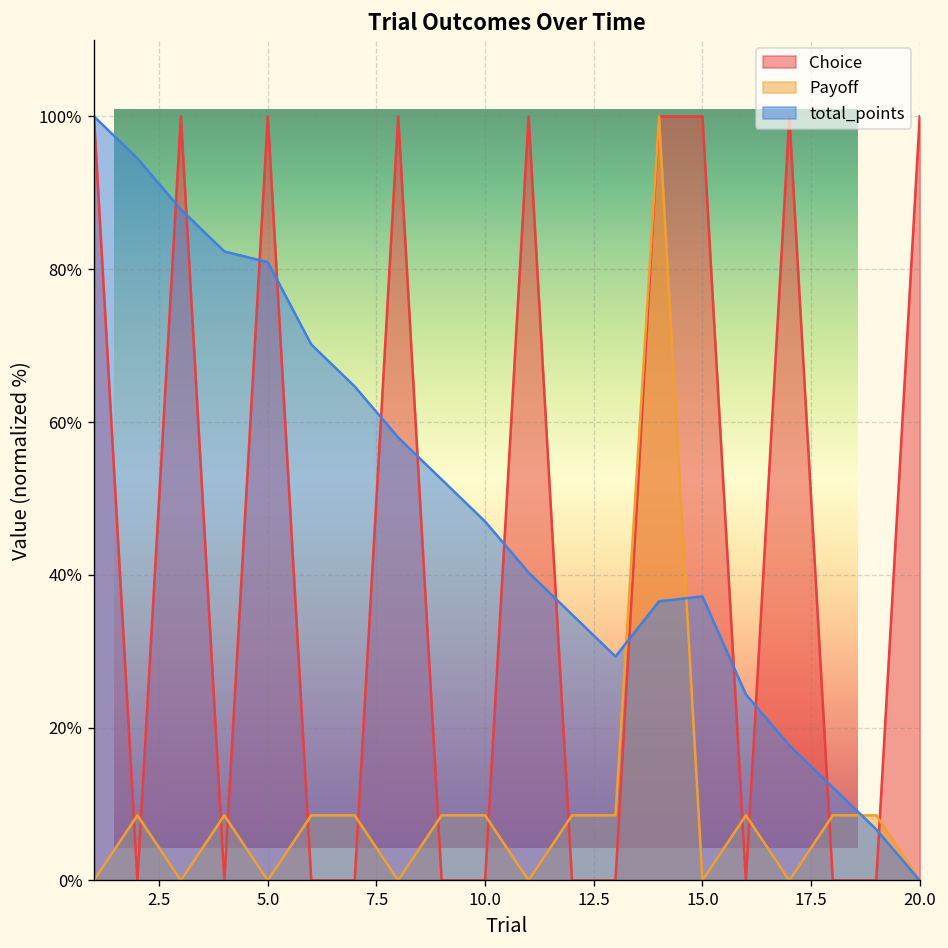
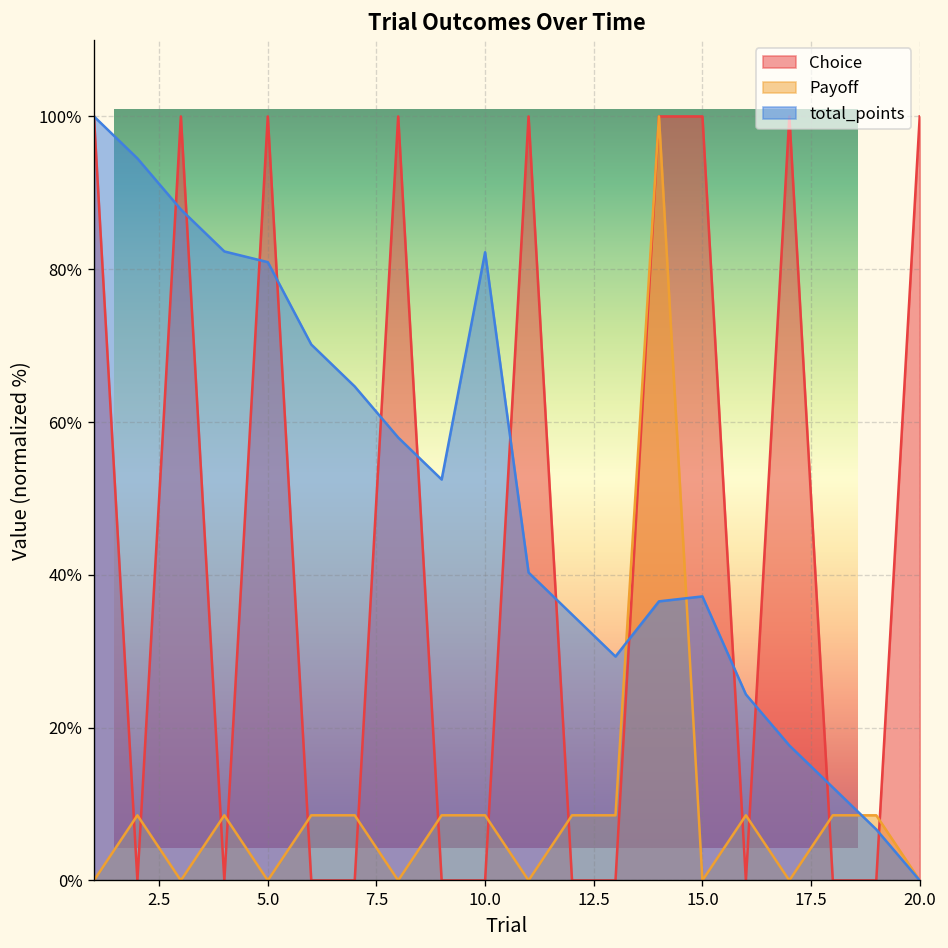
Trial Outcomes Over Time, total_points, 10.0: 47% -> 82%
